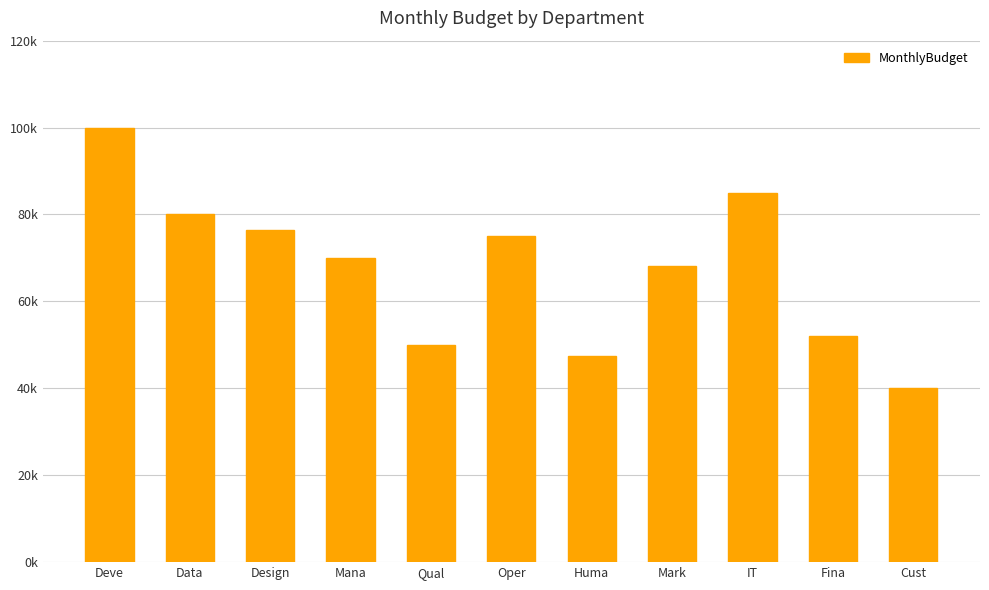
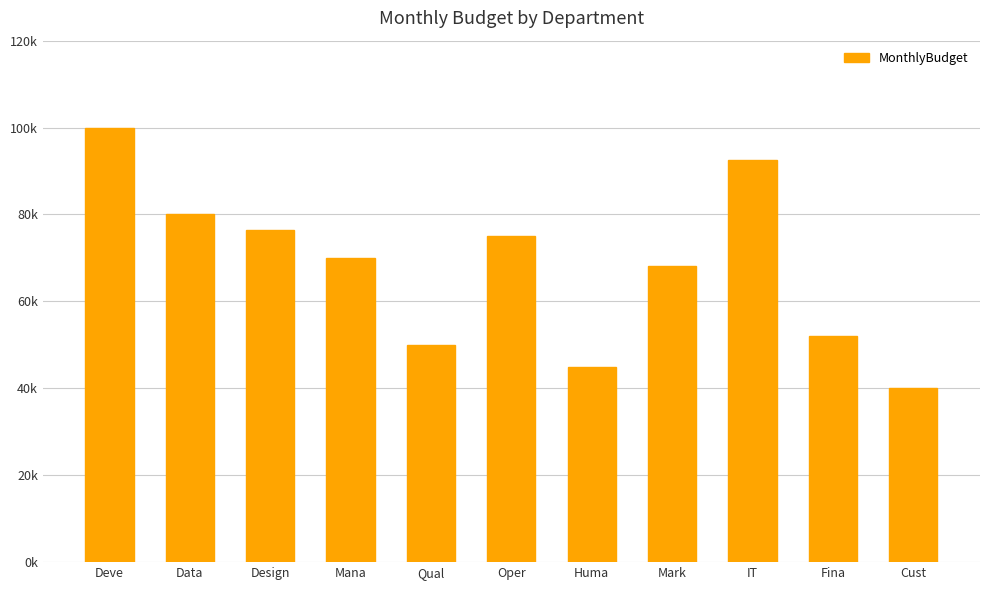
Huma: 48000 -> 45000
IT: 85000 -> 92000
